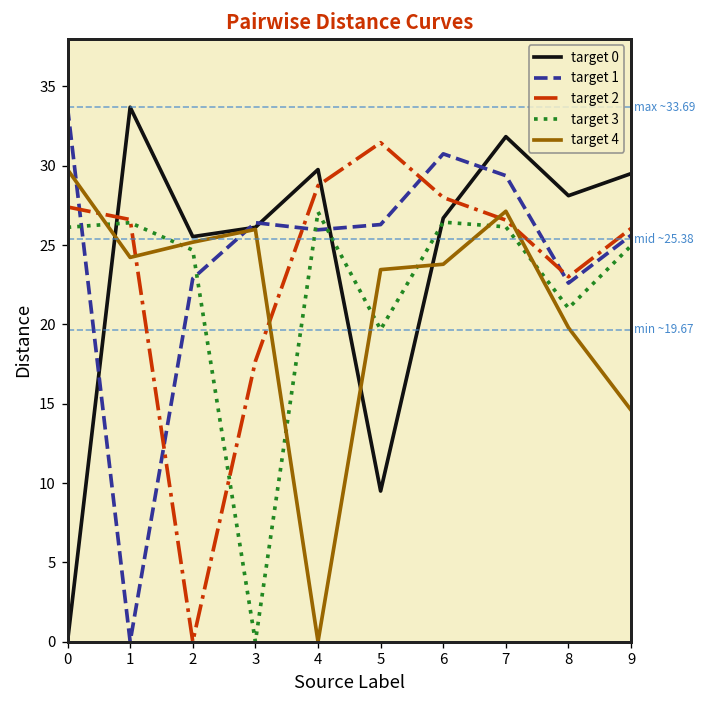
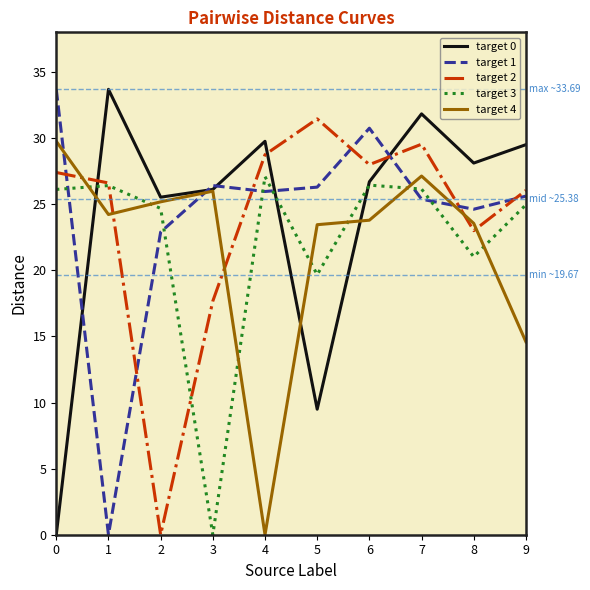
target 1, 7: 29.4 -> 25.4
target 2, 7: 26.6 -> 29.5
target 1, 8: 22.6 -> 24.6
target 4, 8: 19.8 -> 23.6
